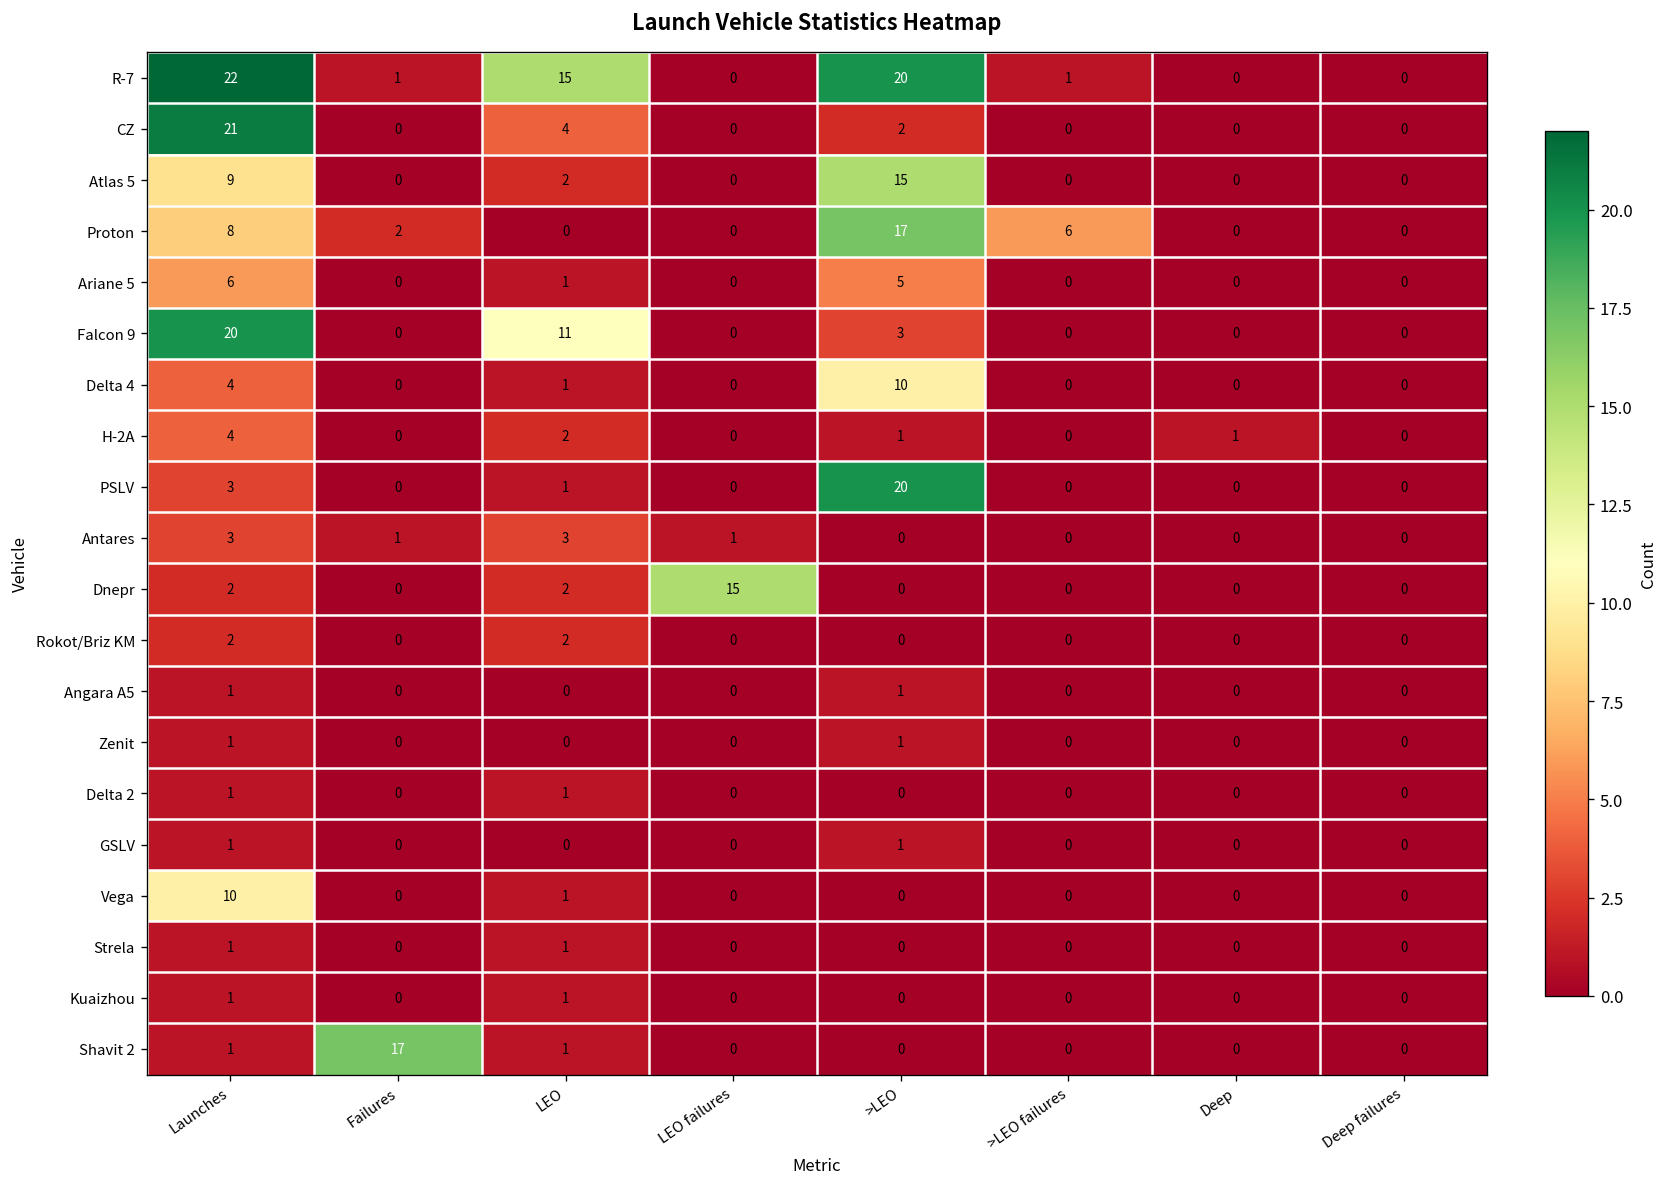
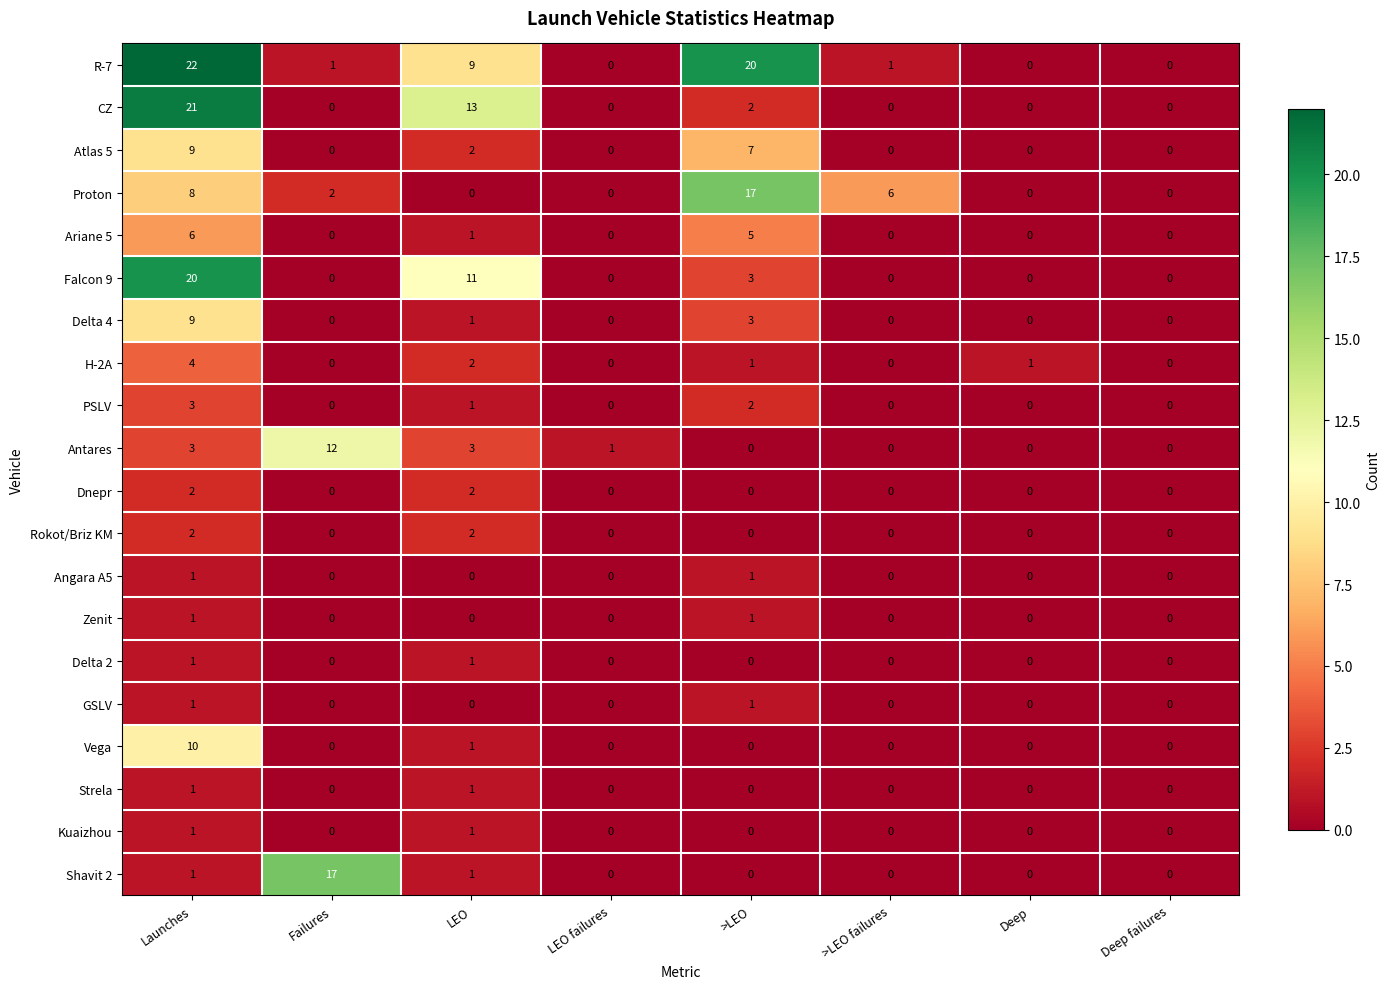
R-7, LEO: 15 -> 9
CZ, LEO: 4 -> 13
Atlas 5, >LEO: 15 -> 7
Delta 4, Launches: 4 -> 9
Delta 4, >LEO: 10 -> 3
PSLV, >LEO: 20 -> 2
Antares, Failures: 1 -> 12
Dnepr, LEO failures: 15 -> 0
